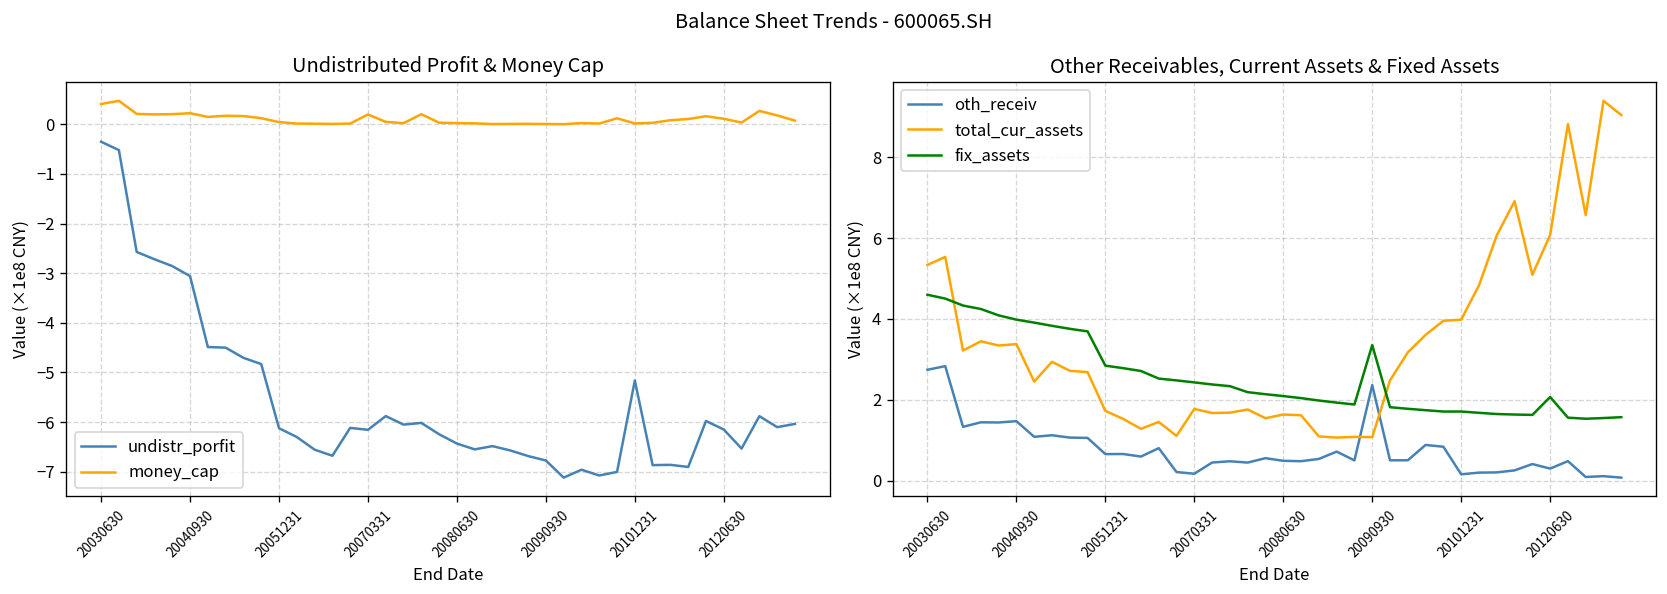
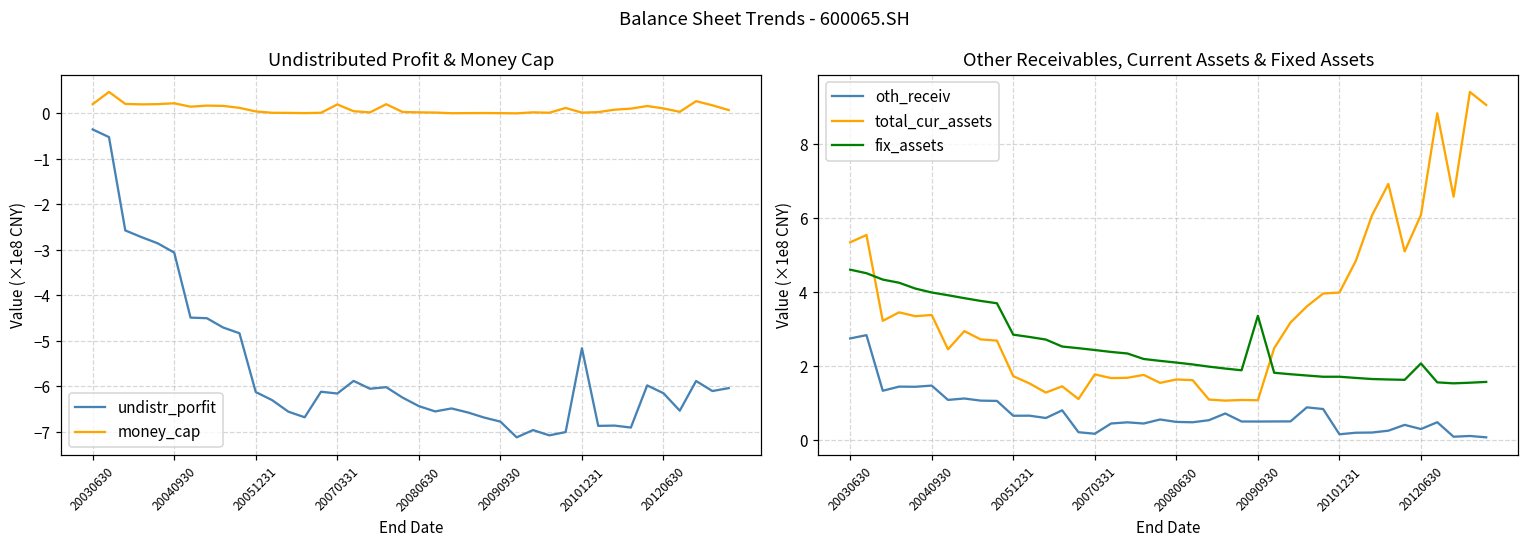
Undistributed Profit & Money Cap, money_cap, 20030630: 0.4 -> 0.2
Other Receivables, Current Assets & Fixed Assets, oth_receiv, 20090930: 2.4 -> 0.5
